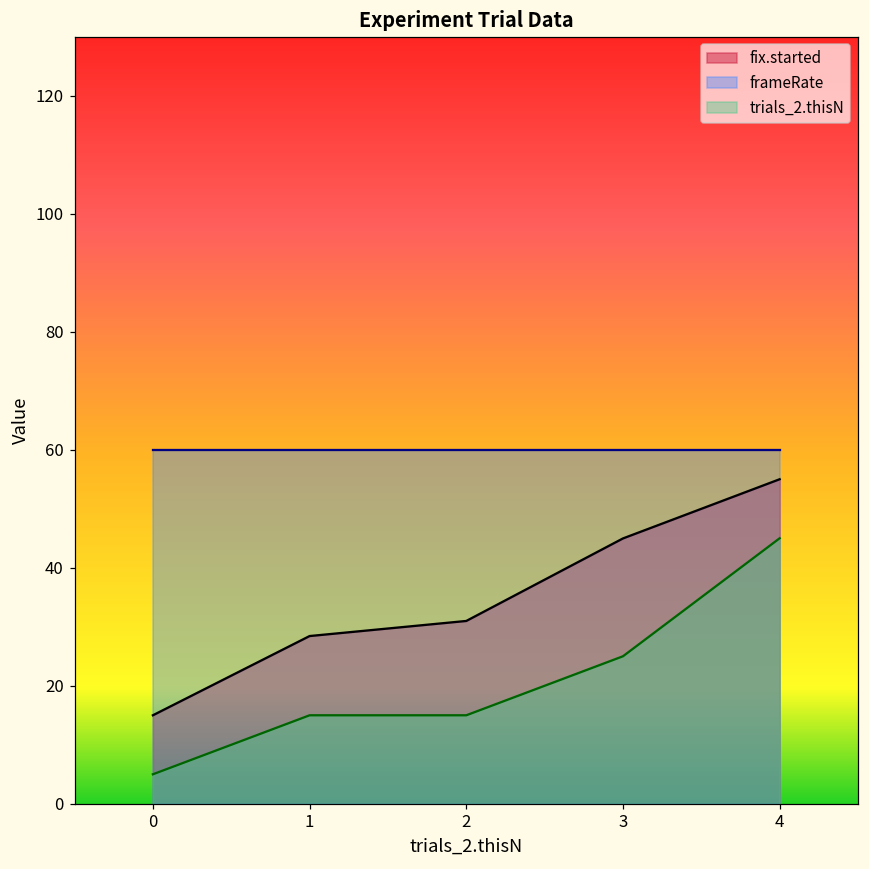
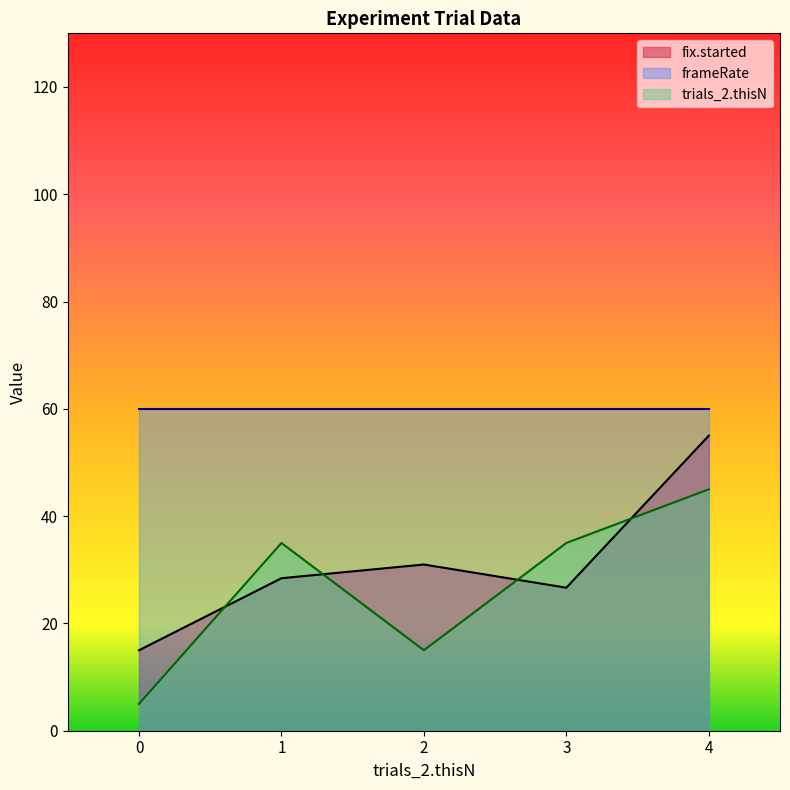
trials_2.thisN, 1: 15 -> 35
fix.started, 3: 45 -> 27
trials_2.thisN, 3: 25 -> 35
